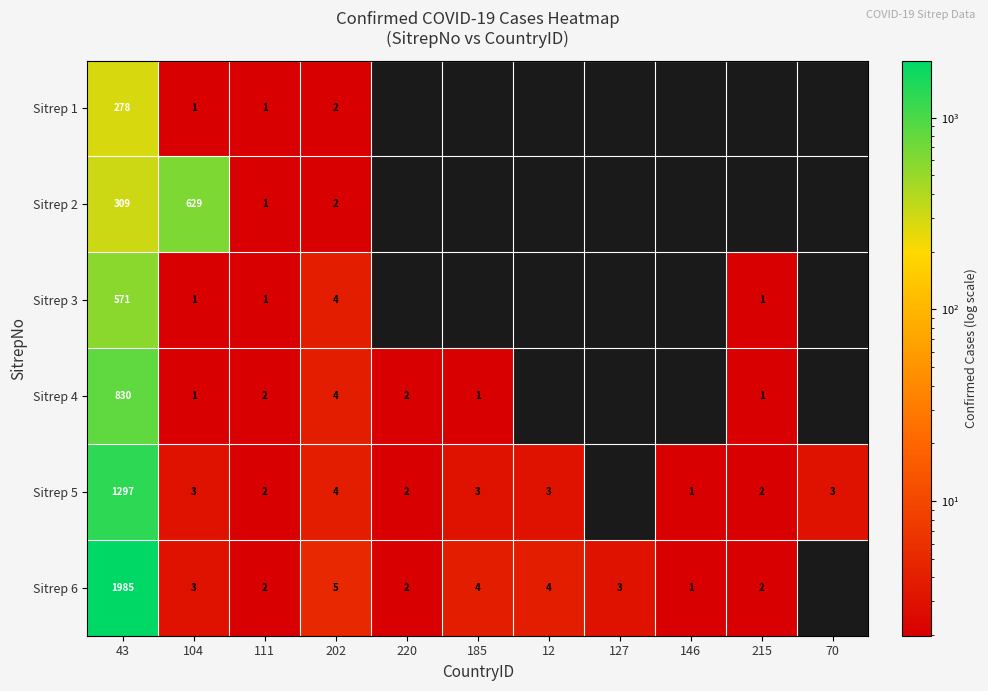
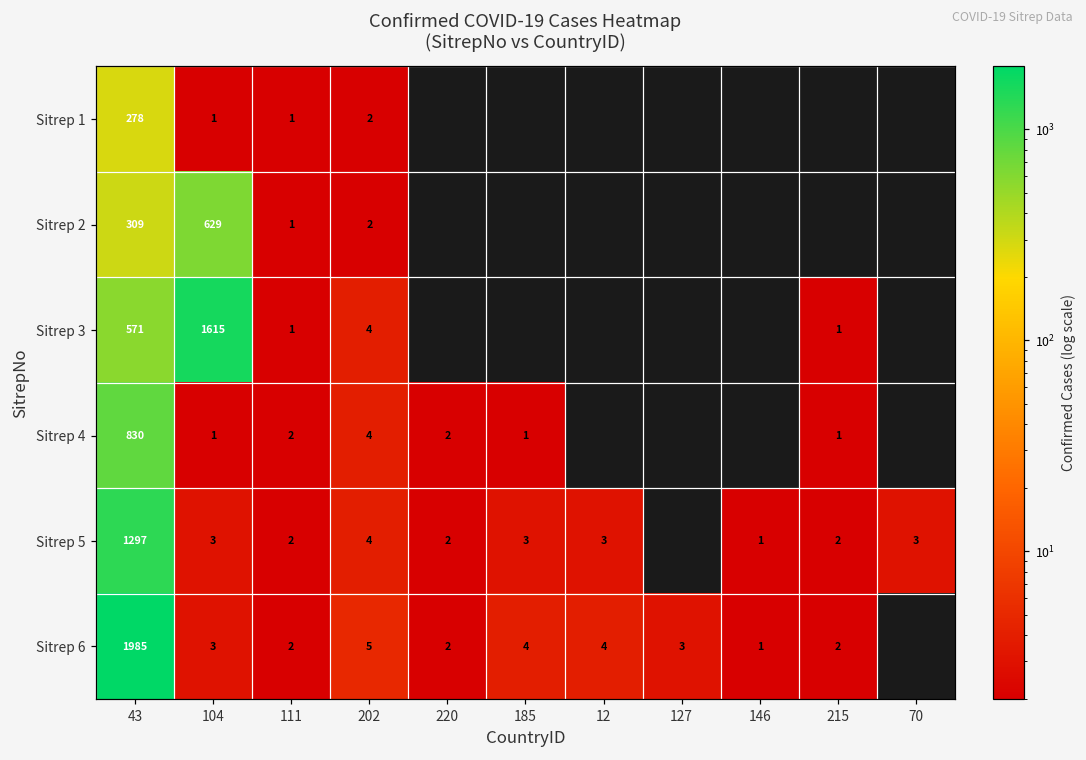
Sitrep 3, 104: 1 -> 1615
